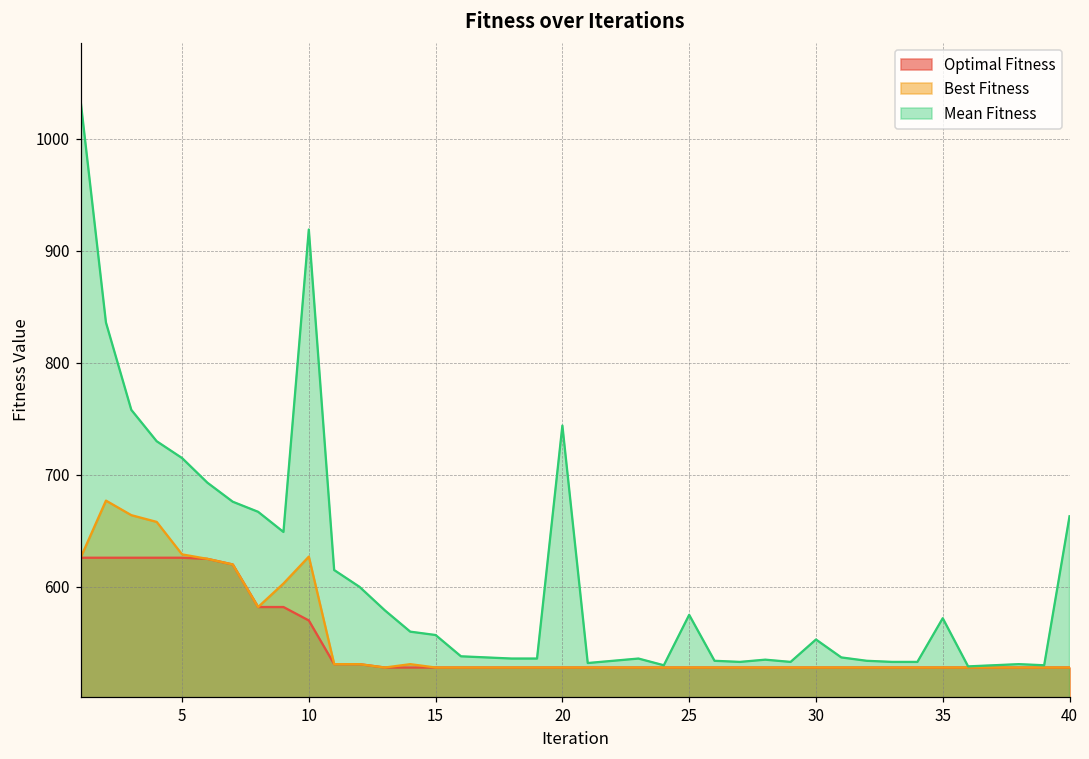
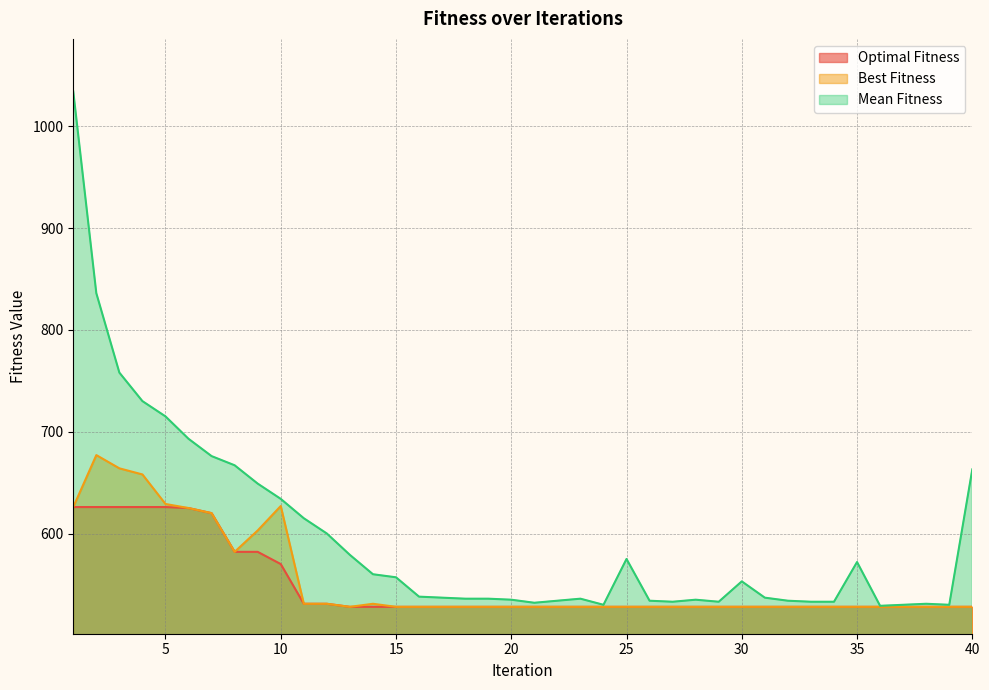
Mean Fitness, 10: 919 -> 634
Mean Fitness, 20: 744 -> 535
